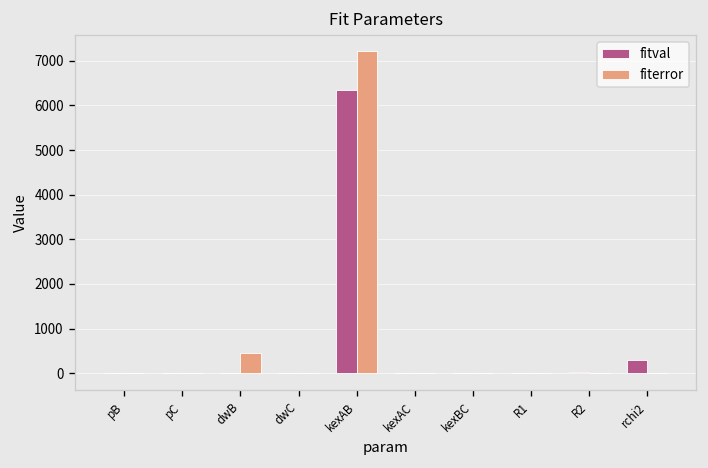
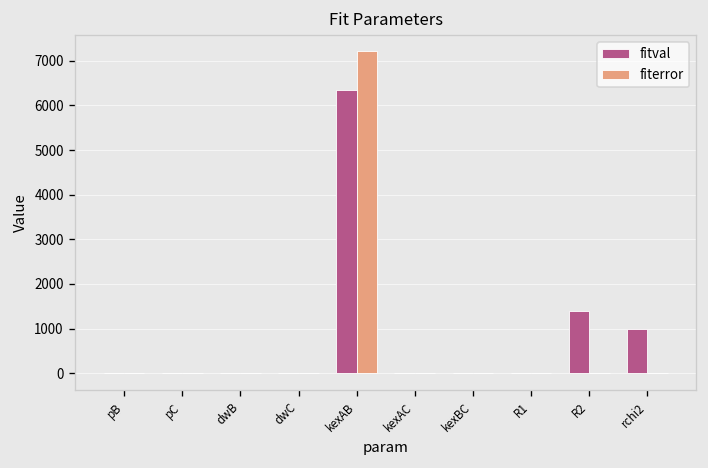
fiterror, dwB: 500 -> 0
fitval, R2: 0 -> 1400
fitval, rchi2: 300 -> 1000
